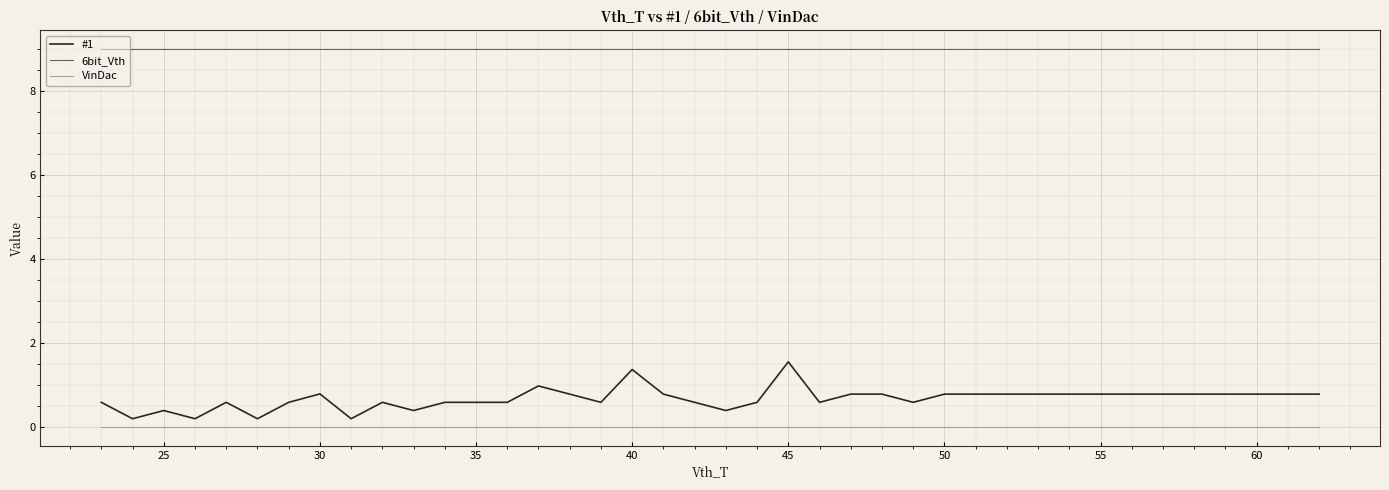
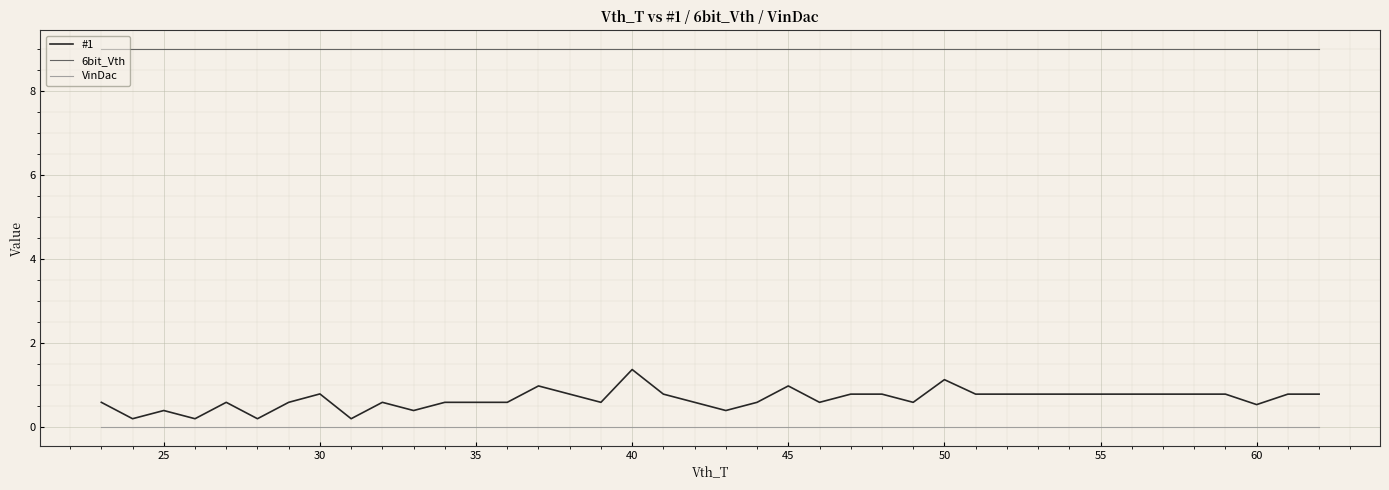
#1, 45: 1.6 -> 1.0
#1, 50: 0.8 -> 1.1
#1, 60: 0.8 -> 0.5
